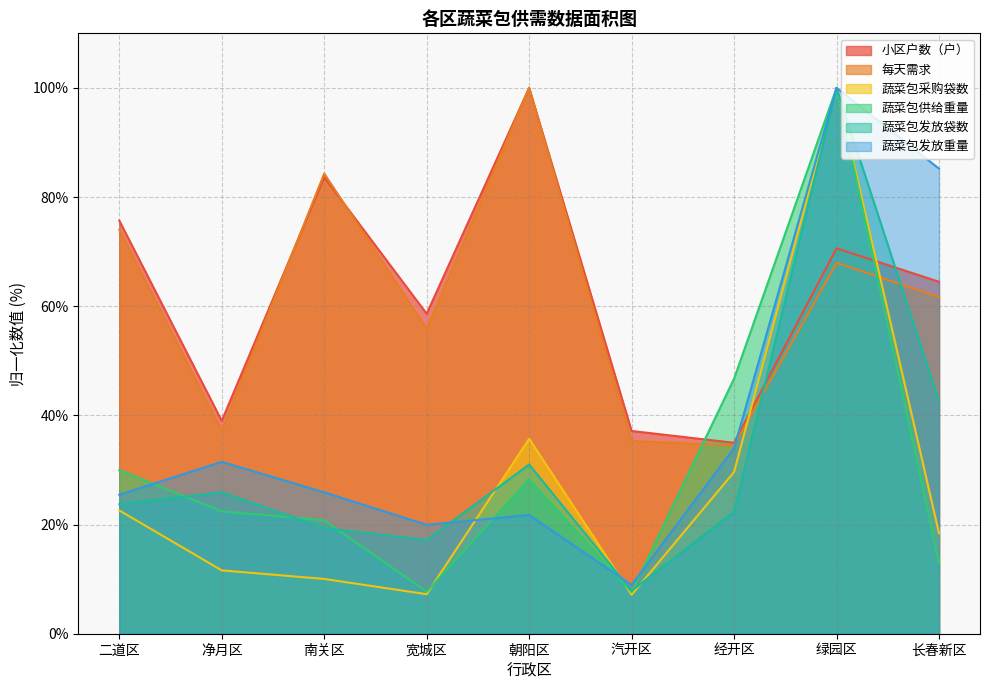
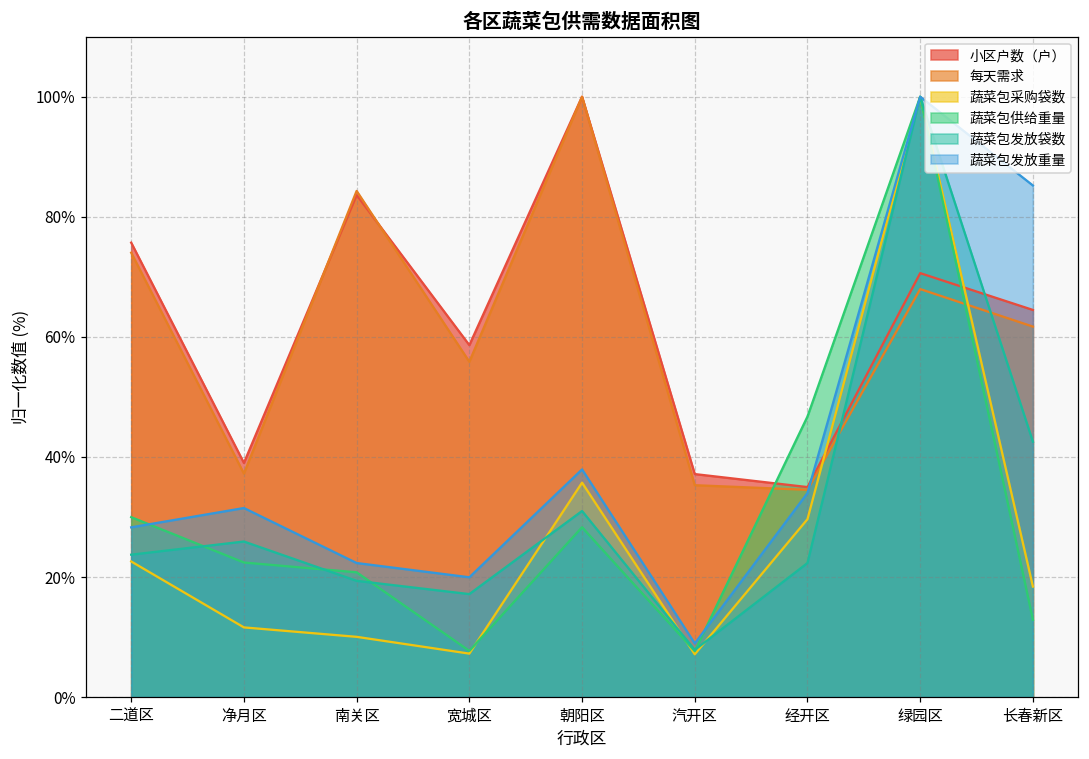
蔬菜包发放重量, 二道区: 25% -> 28%
蔬菜包发放重量, 南关区: 26% -> 22%
蔬菜包发放重量, 朝阳区: 22% -> 38%
